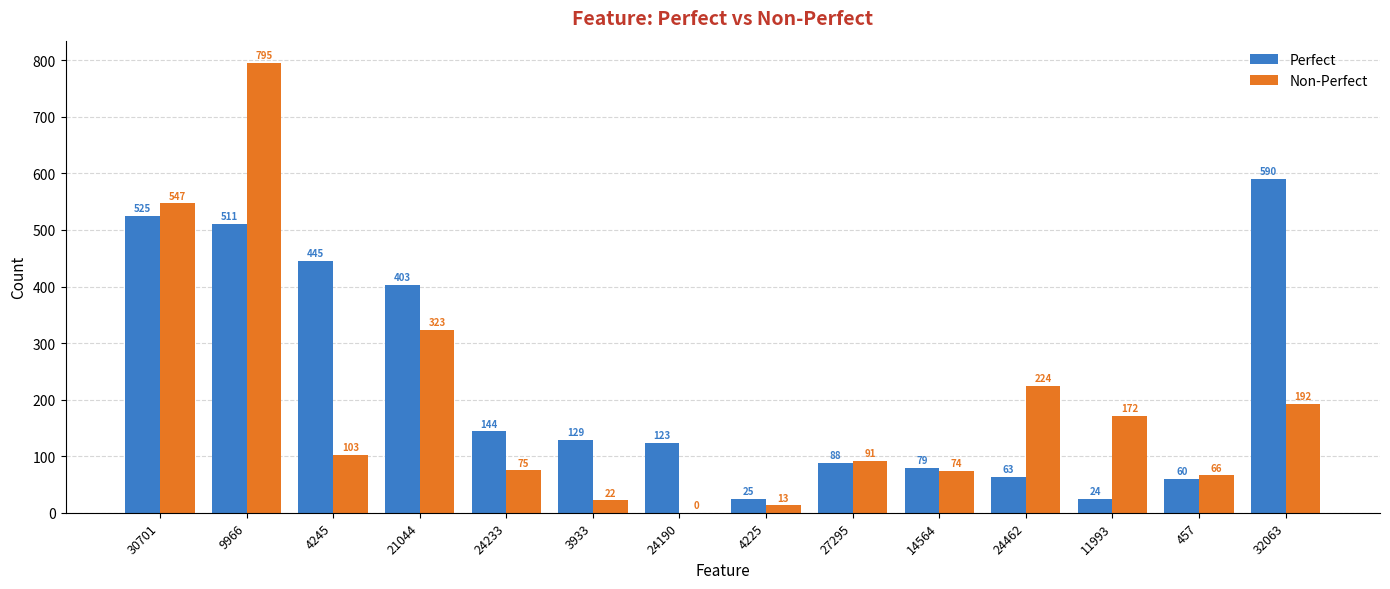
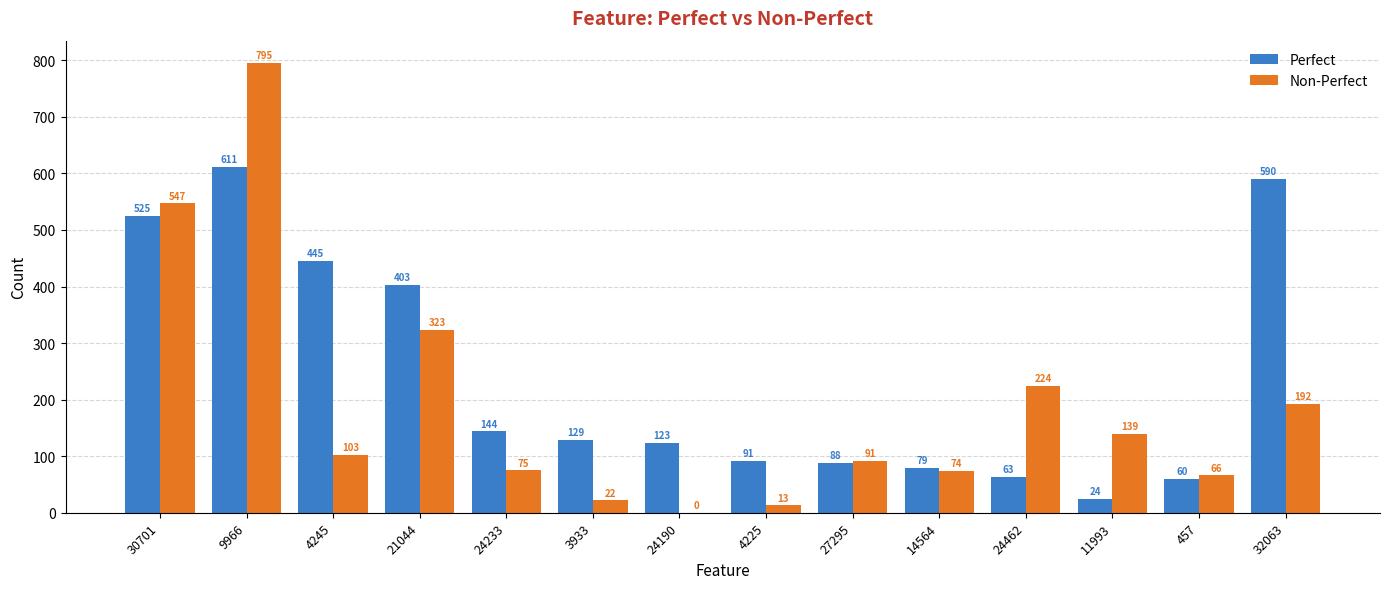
Perfect, 9966: 511 -> 611
Perfect, 4225: 25 -> 91
Non-Perfect, 11993: 172 -> 139
